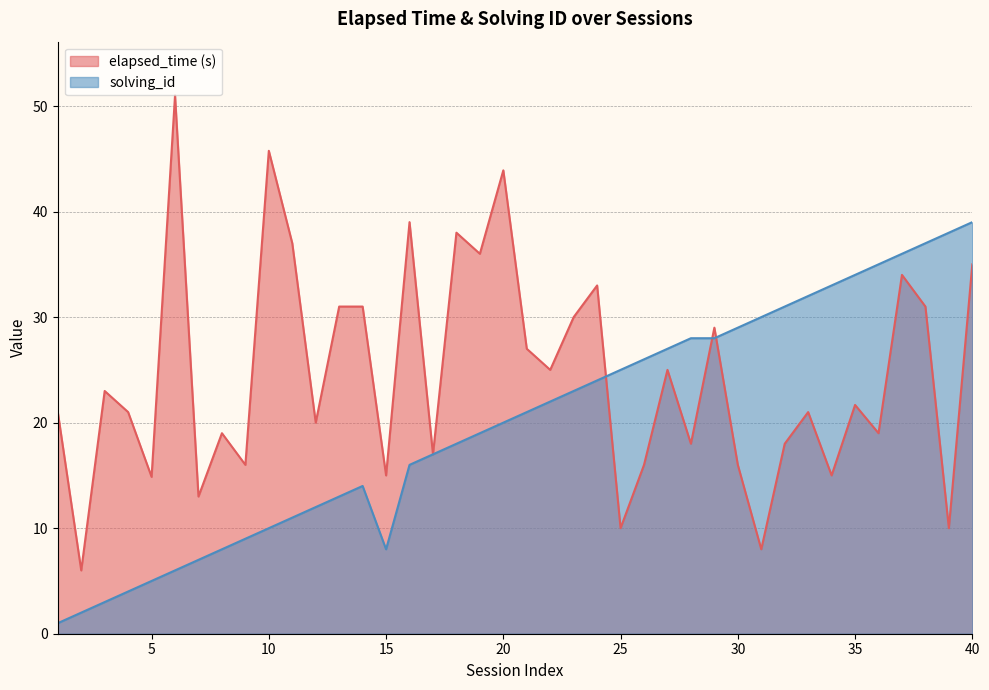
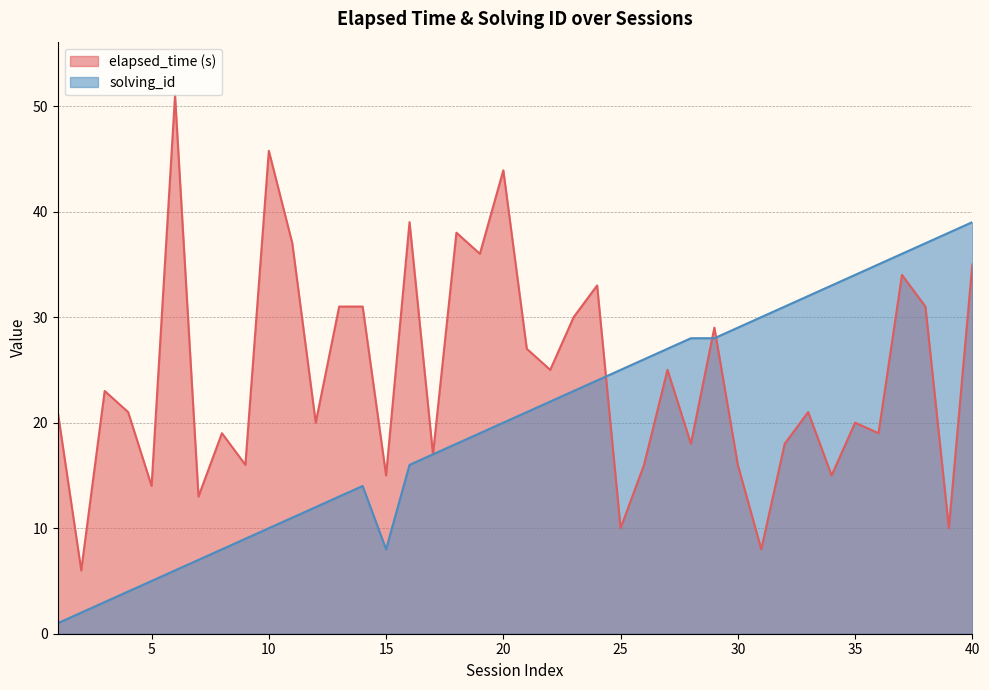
elapsed_time (s), 5: 14.9 -> 14.0
elapsed_time (s), 35: 21.7 -> 20.0
